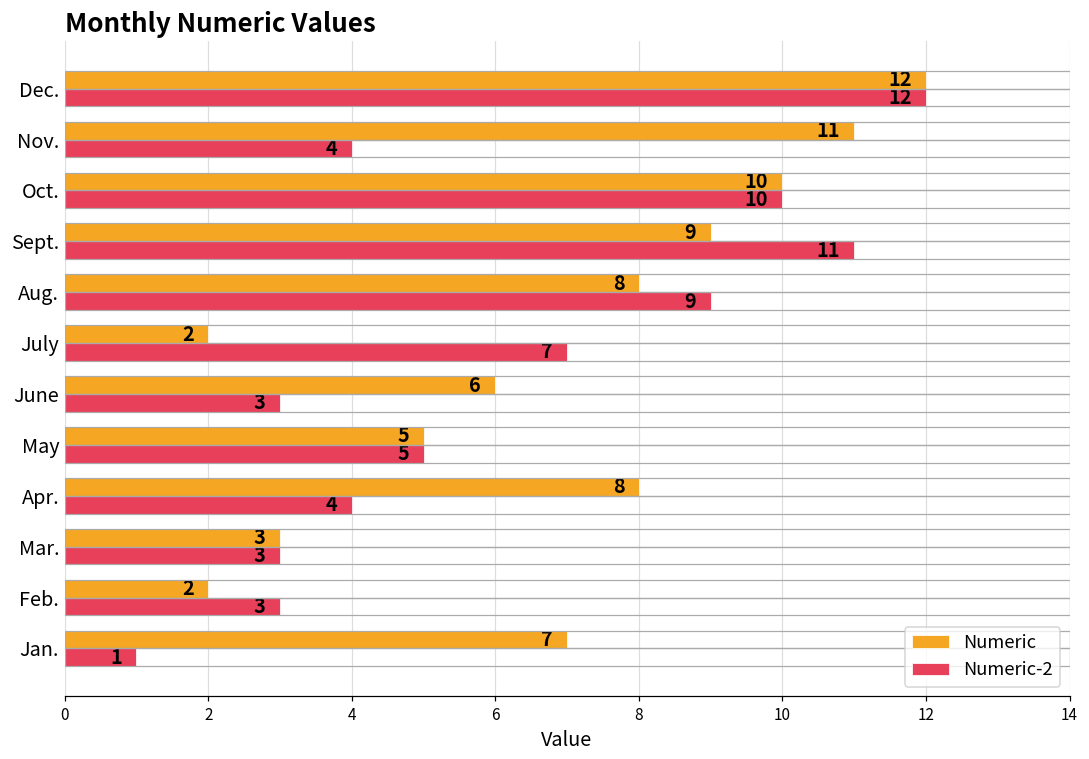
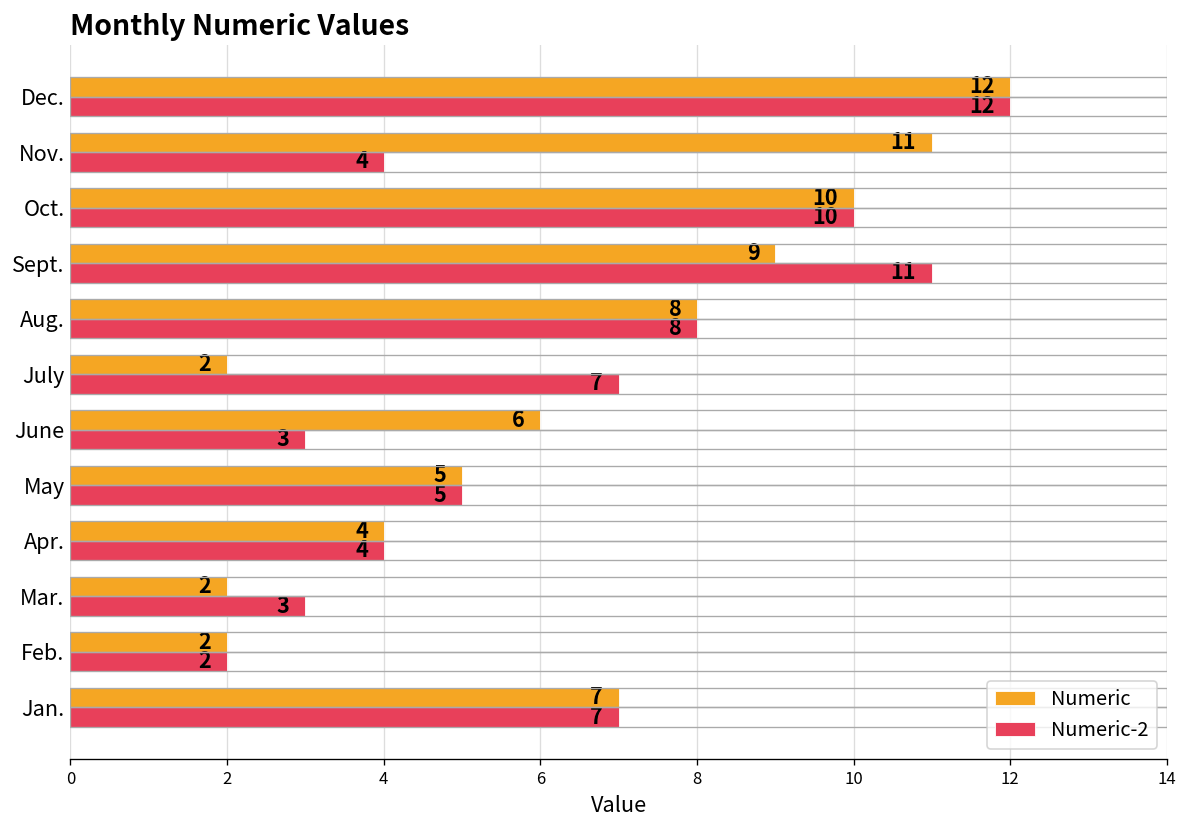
Numeric-2, Aug.: 9 -> 8
Numeric, Apr.: 8 -> 4
Numeric, Mar.: 3 -> 2
Numeric-2, Feb.: 3 -> 2
Numeric-2, Jan.: 1 -> 7
